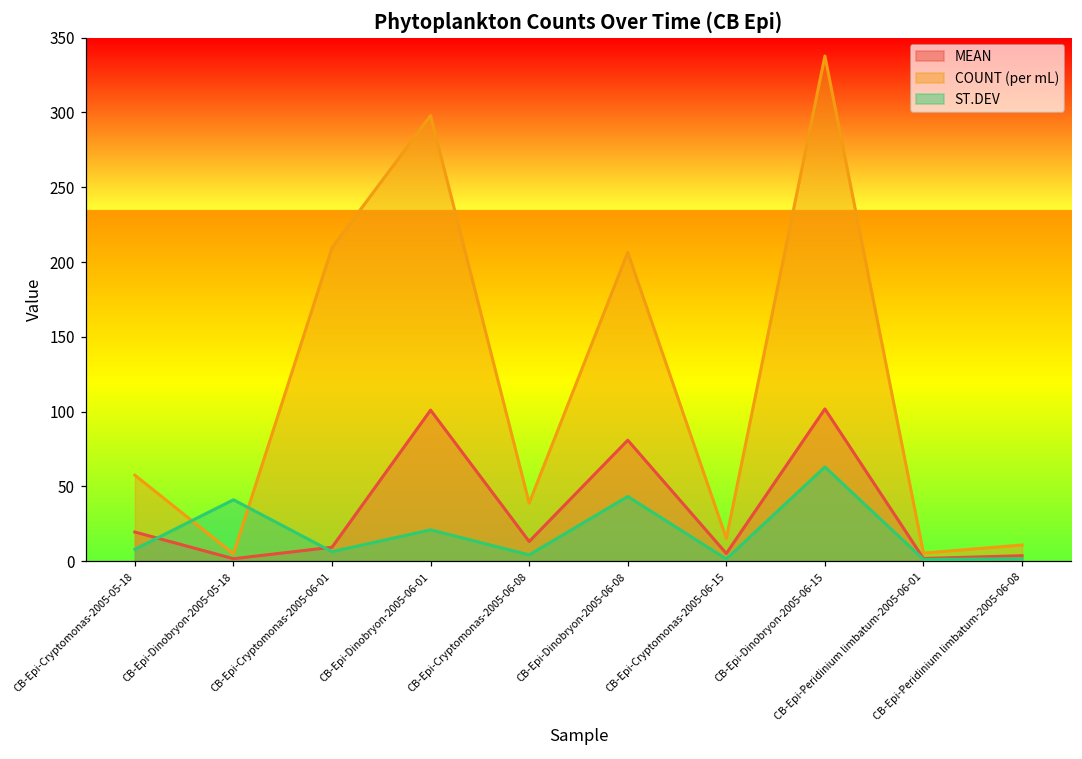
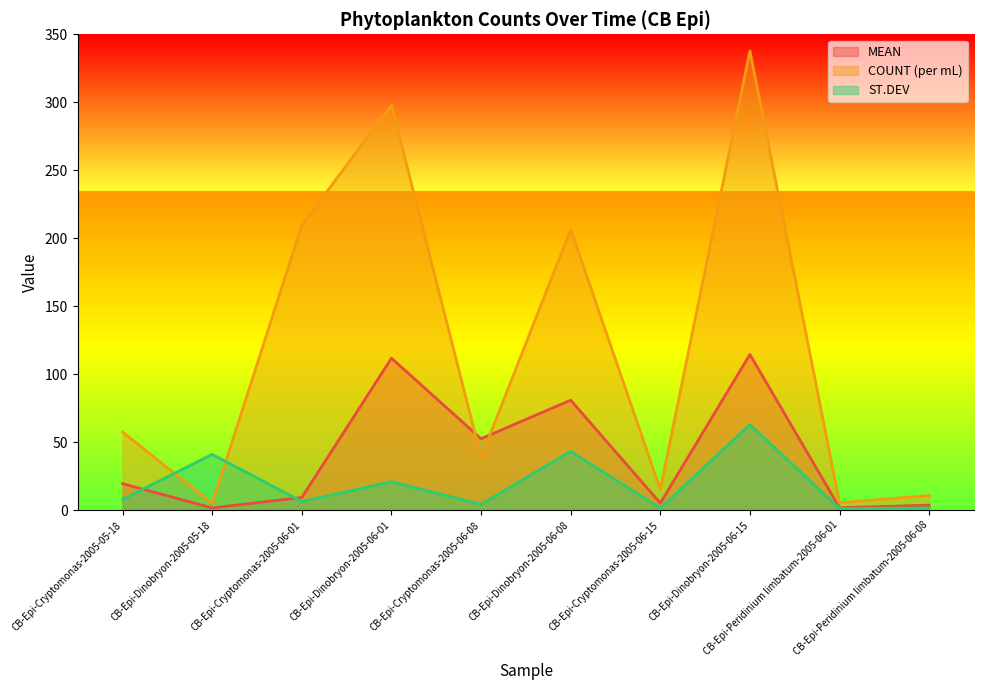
MEAN, CB-Epi-Dinobryon-2005-06-01: 101 -> 112
MEAN, CB-Epi-Cryptomonas-2005-06-08: 13 -> 53
MEAN, CB-Epi-Dinobryon-2005-06-15: 102 -> 115
